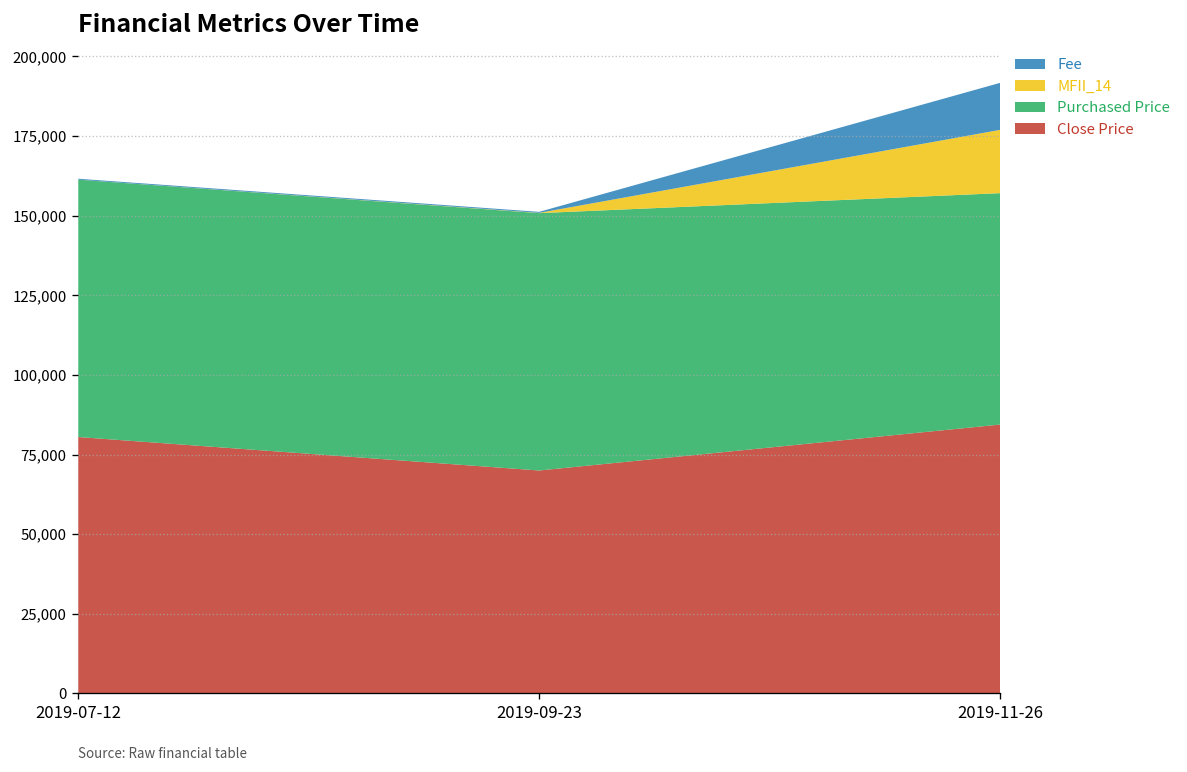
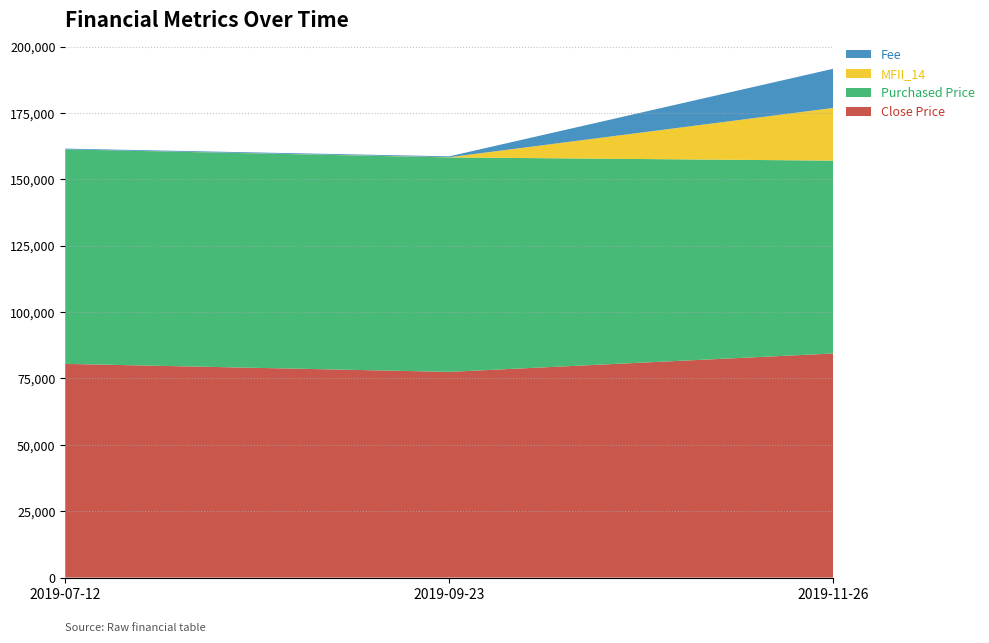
Close Price, 2019-09-23: 70,000 -> 77,000
